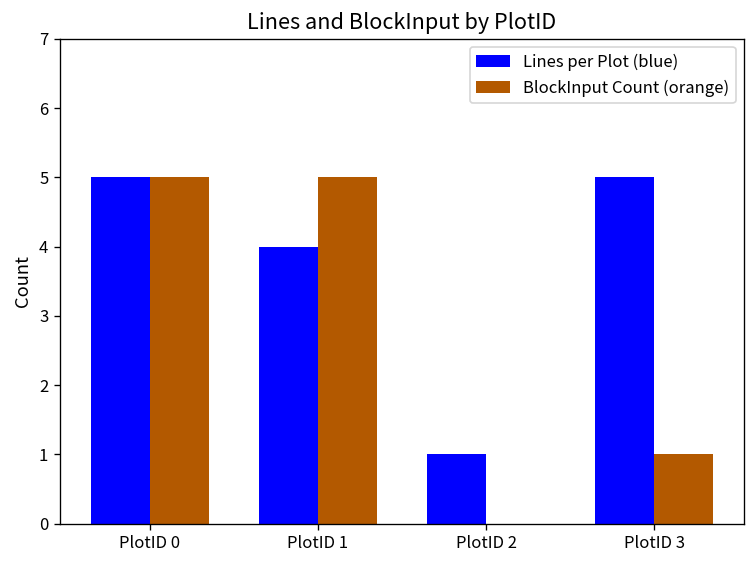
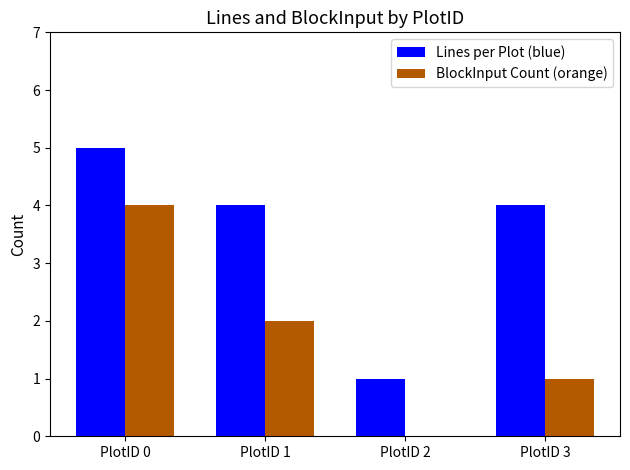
BlockInput Count (orange), PlotID 0: 5 -> 4
BlockInput Count (orange), PlotID 1: 5 -> 2
Lines per Plot (blue), PlotID 3: 5 -> 4
